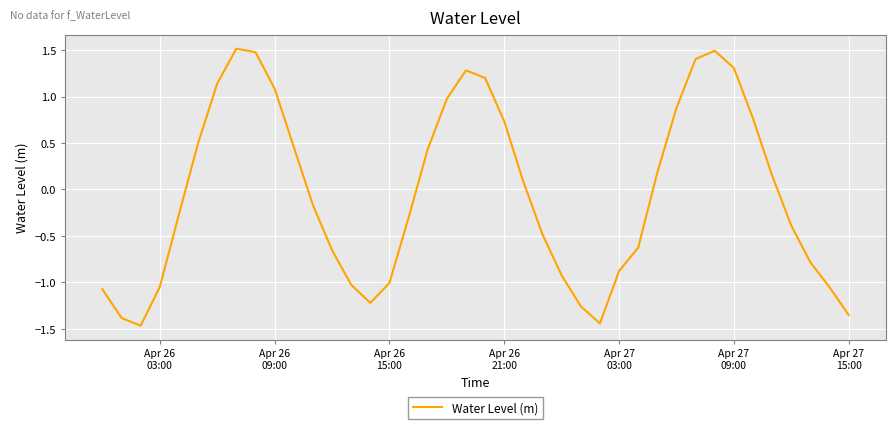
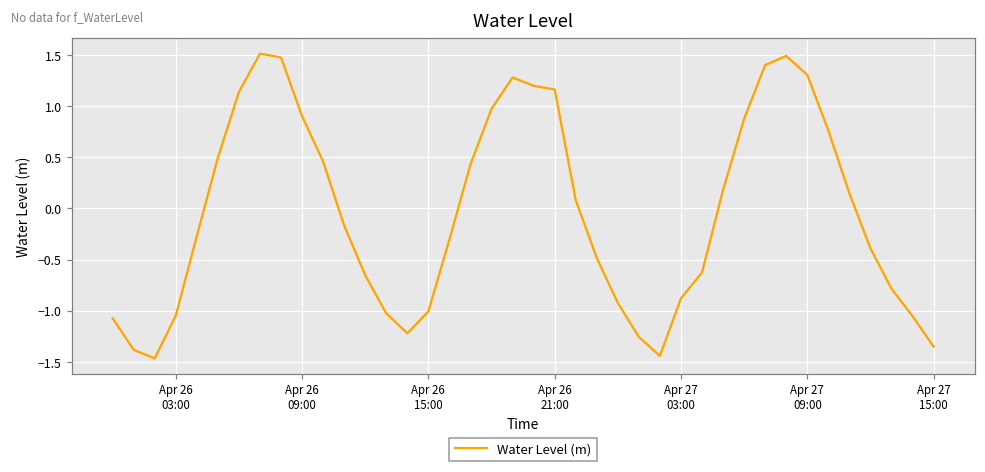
Apr 26 09:00: 1.1 -> 0.9
Apr 26 21:00: 0.7 -> 1.2
